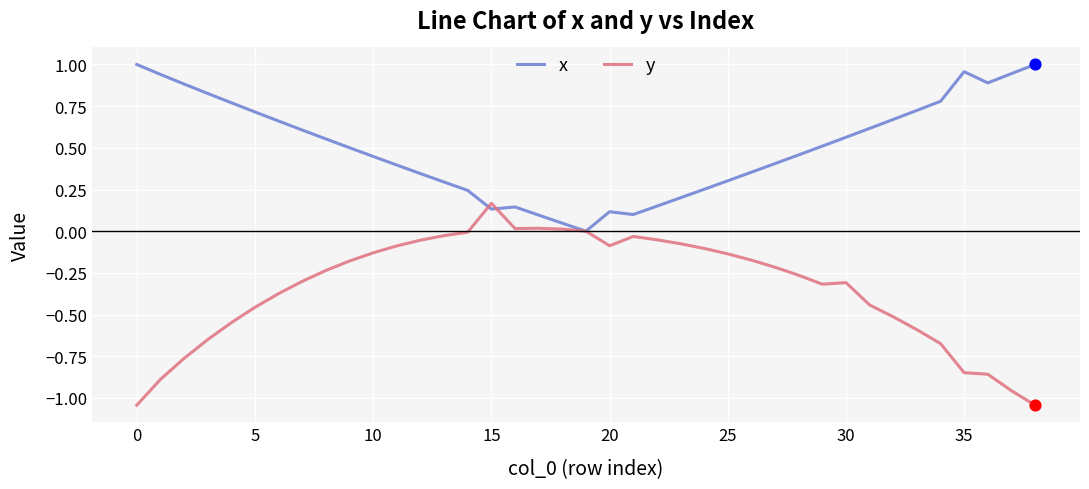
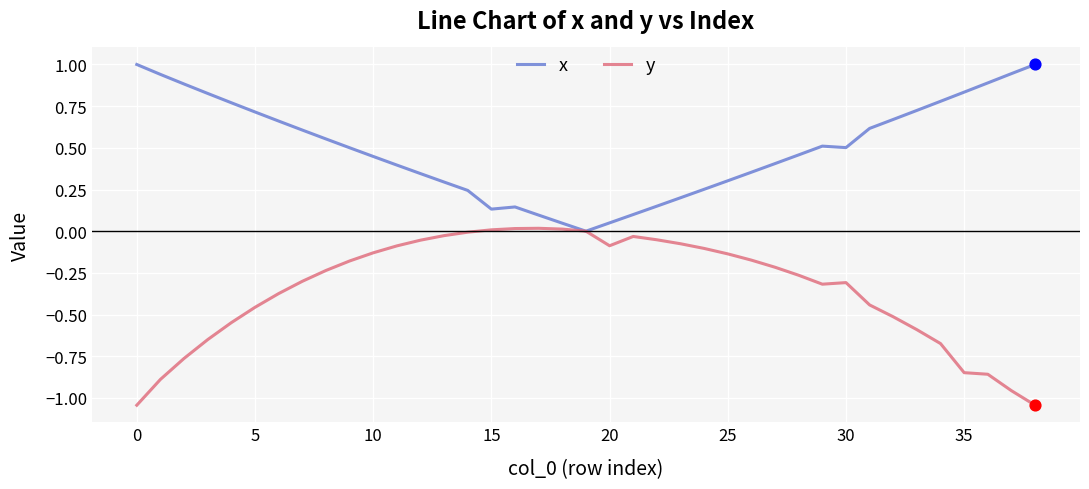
y, 15: 0.17 -> 0.01
x, 20: 0.12 -> 0.05
x, 30: 0.56 -> 0.50
x, 35: 0.96 -> 0.83
